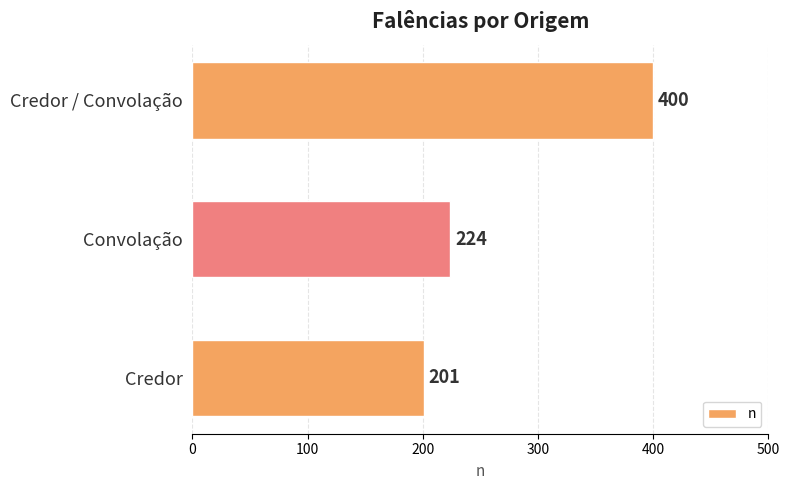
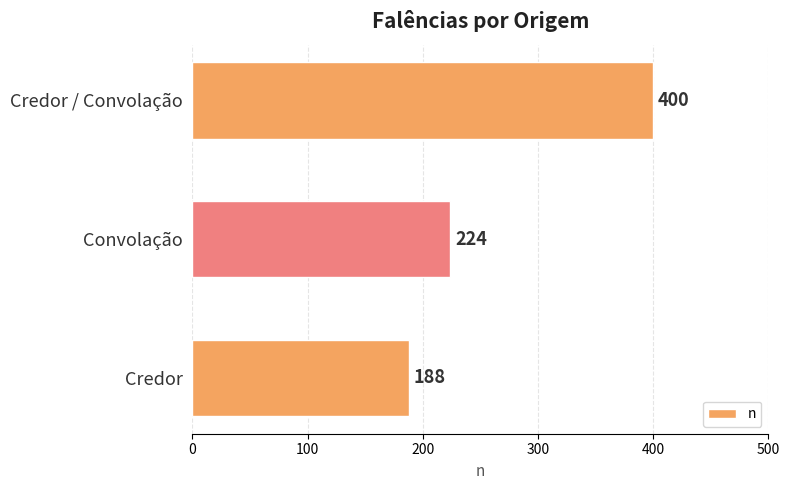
Credor: 201 -> 188
